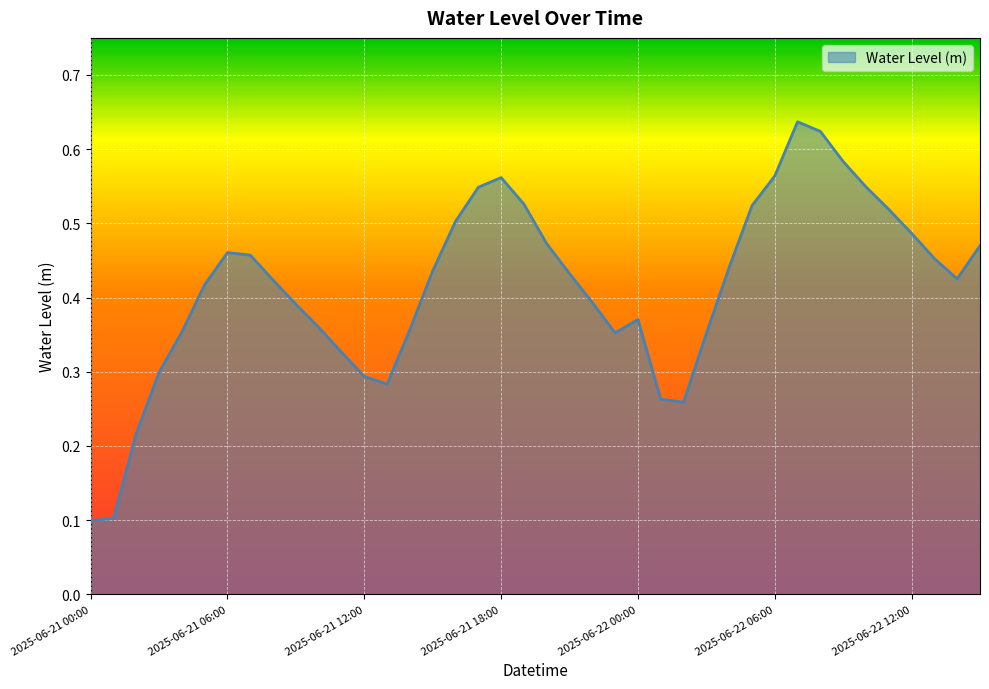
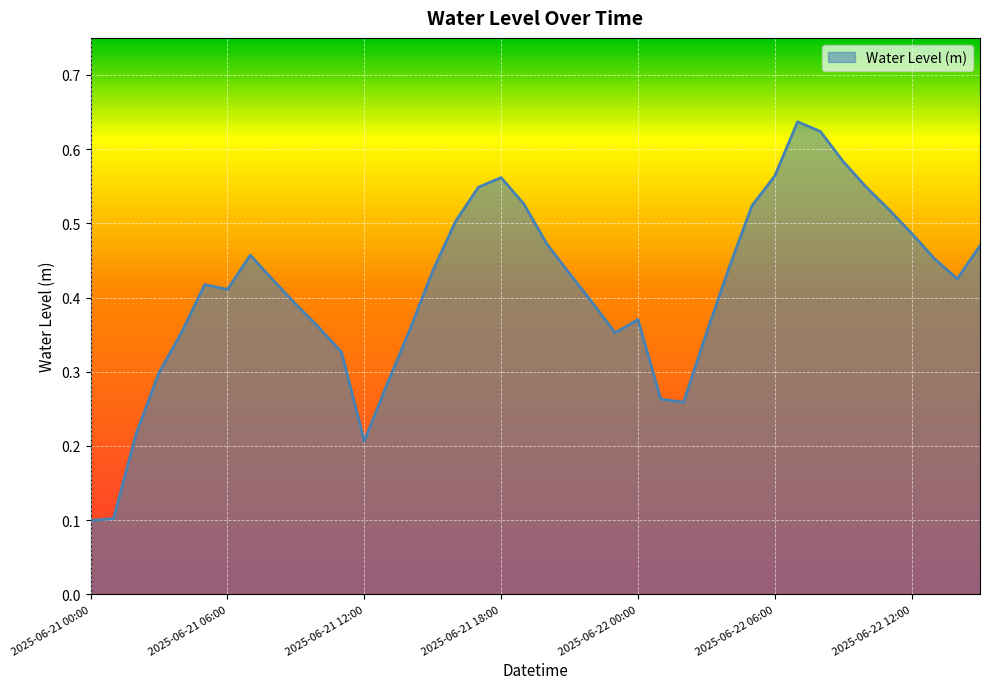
2025-06-21 06:00: 0.46 -> 0.41
2025-06-21 12:00: 0.29 -> 0.21
